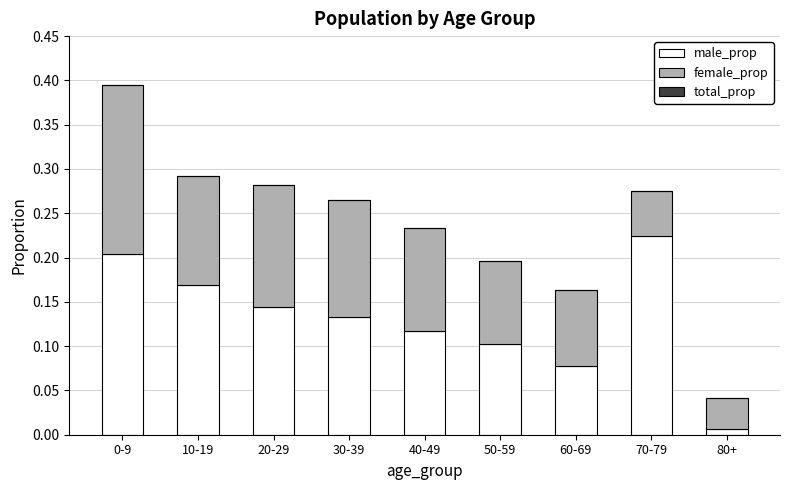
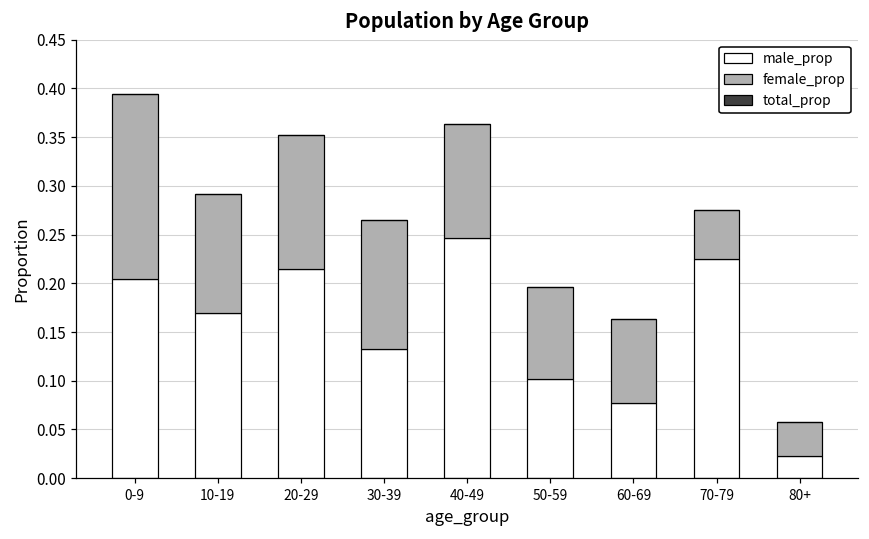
male_prop, 20-29: 0.14 -> 0.21
male_prop, 40-49: 0.12 -> 0.25
male_prop, 80+: 0.01 -> 0.02
